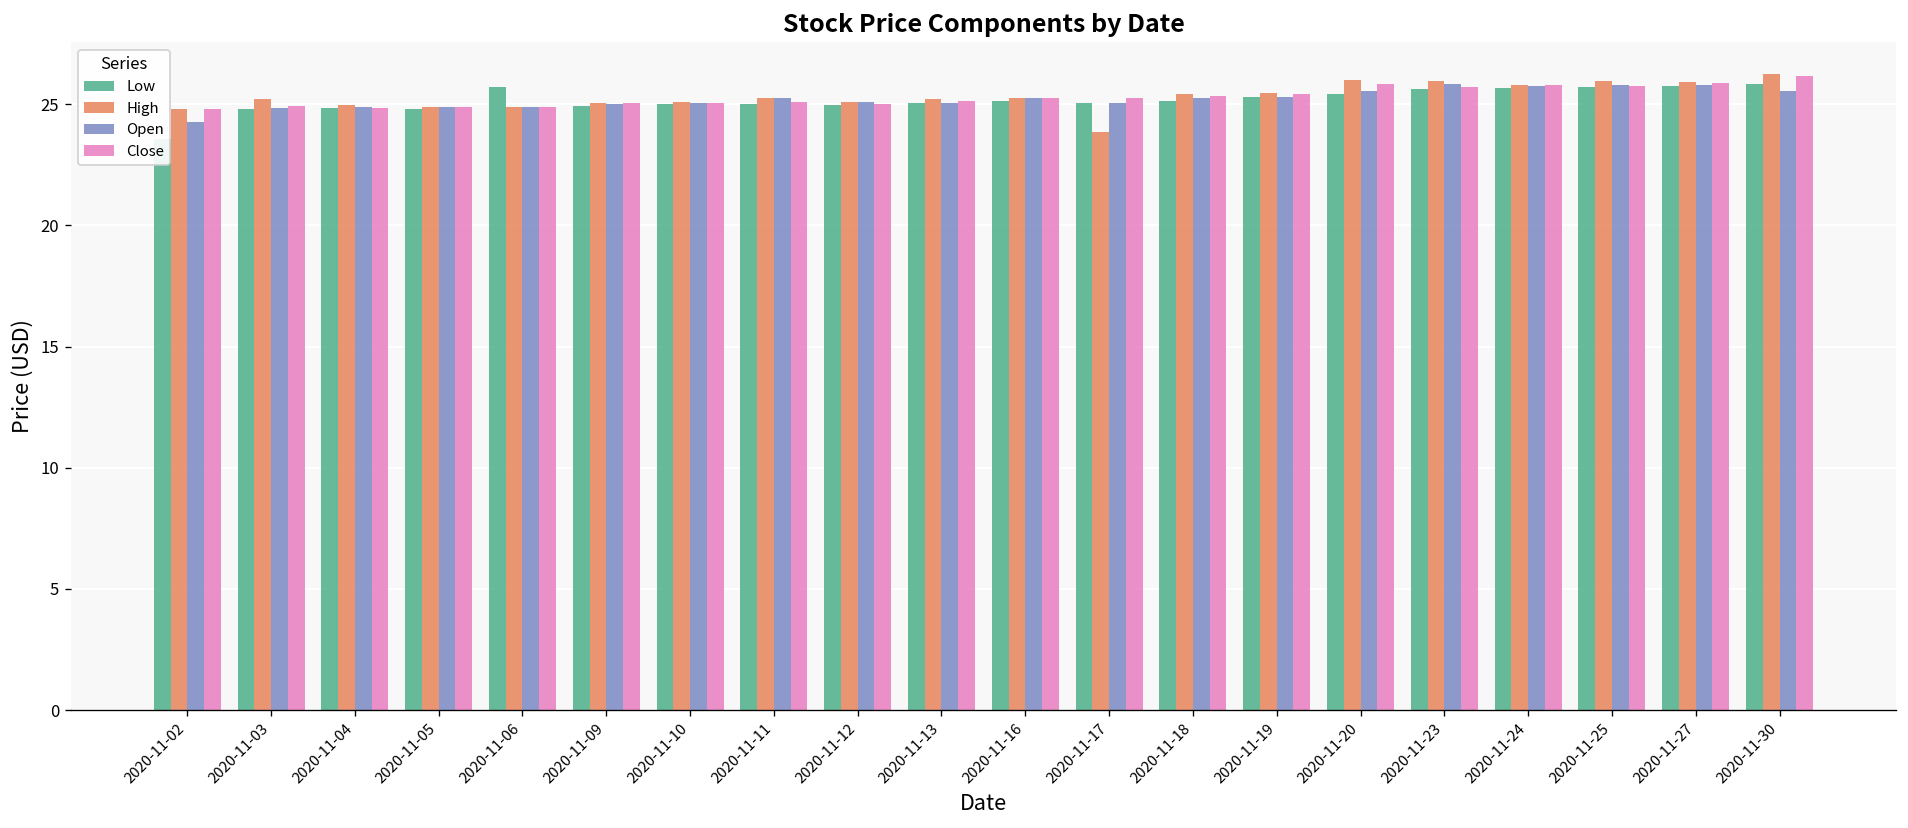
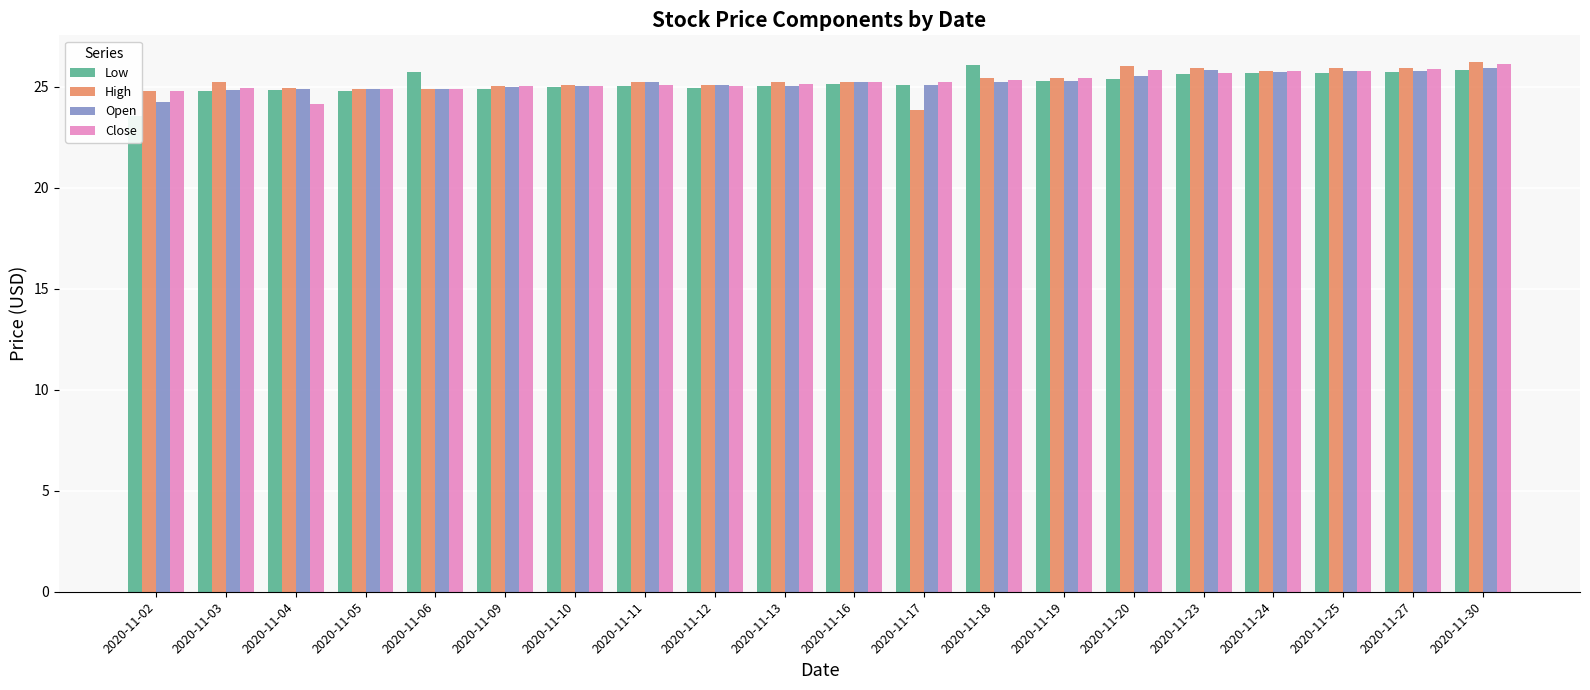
Close, 2020-11-04: 24.9 -> 24.1
Low, 2020-11-18: 25.2 -> 26.1
Open, 2020-11-30: 25.5 -> 26.0
